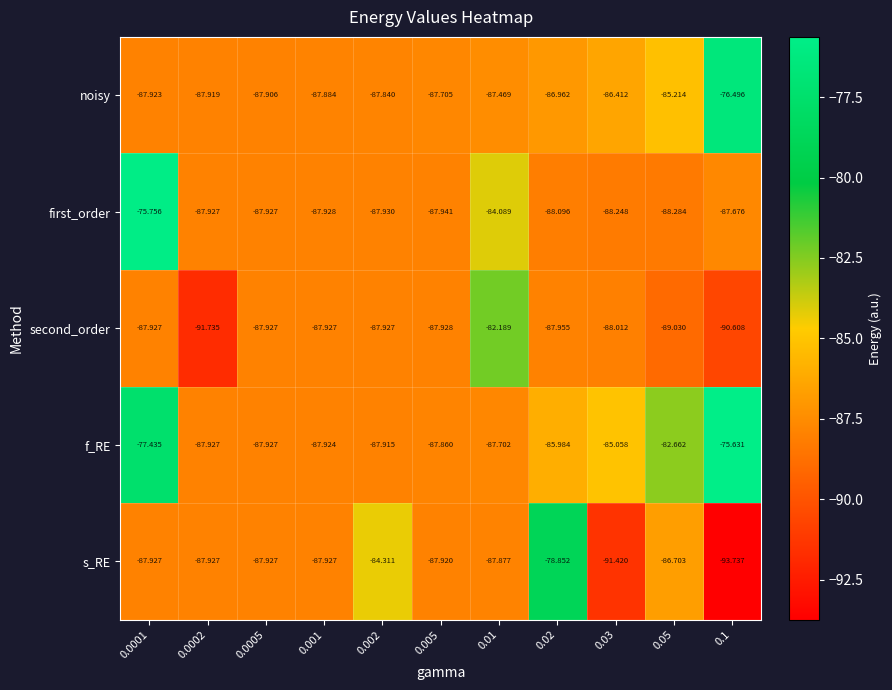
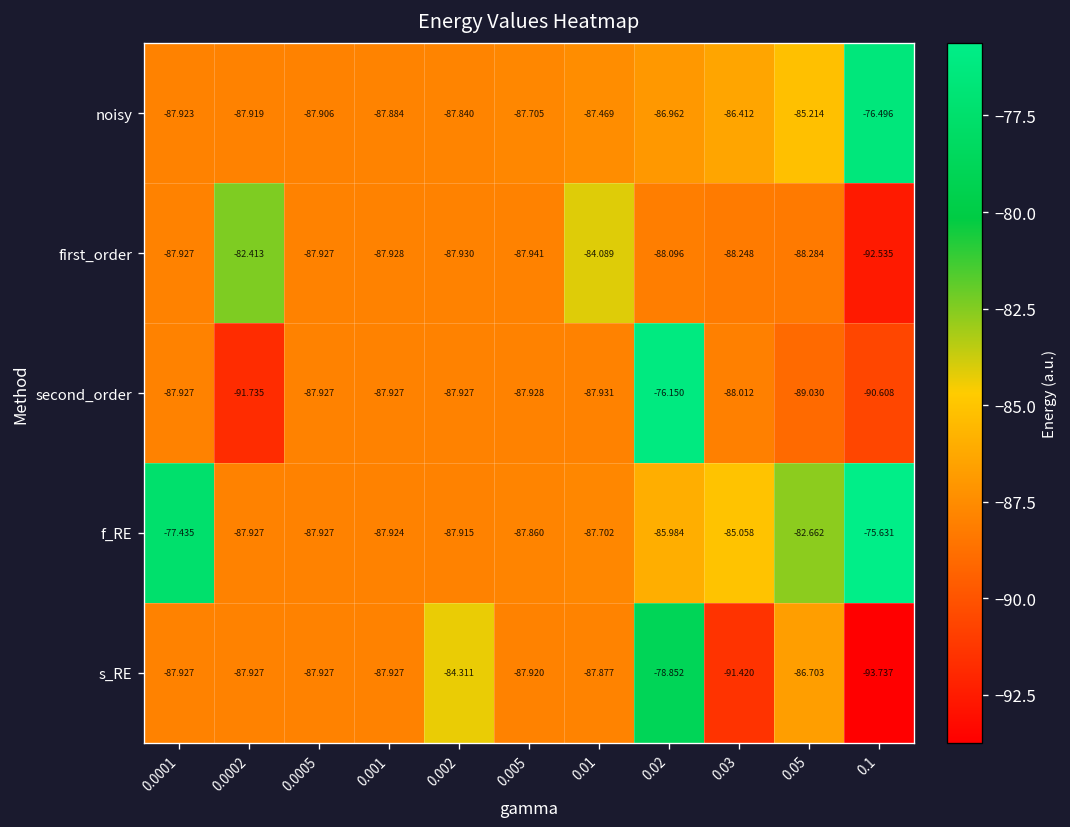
first_order, 0.0001: -75.756 -> -87.927
first_order, 0.0002: -87.927 -> -82.413
first_order, 0.1: -87.676 -> -92.535
second_order, 0.01: -82.189 -> -87.931
second_order, 0.02: -87.955 -> -76.150
